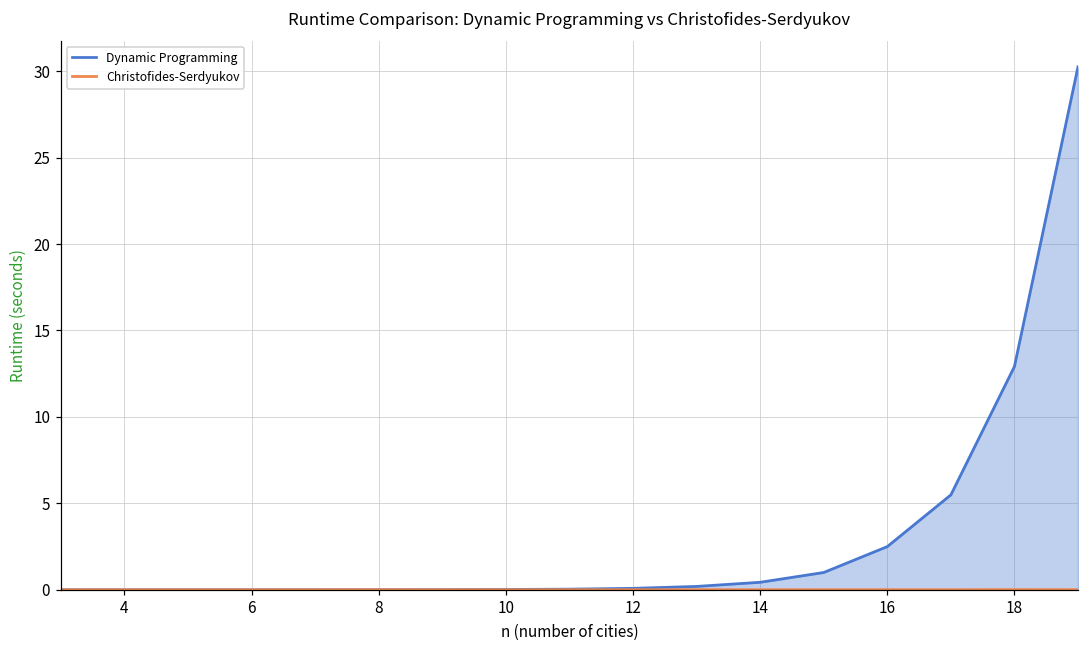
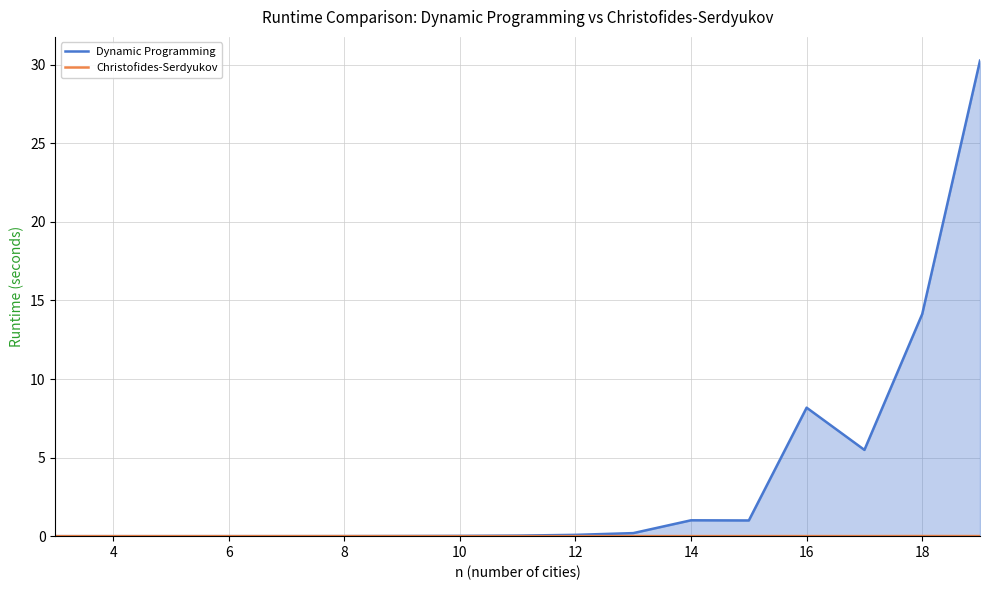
Dynamic Programming, 14: 0.4 -> 1.0
Dynamic Programming, 16: 2.5 -> 8.2
Dynamic Programming, 18: 12.9 -> 14.1
